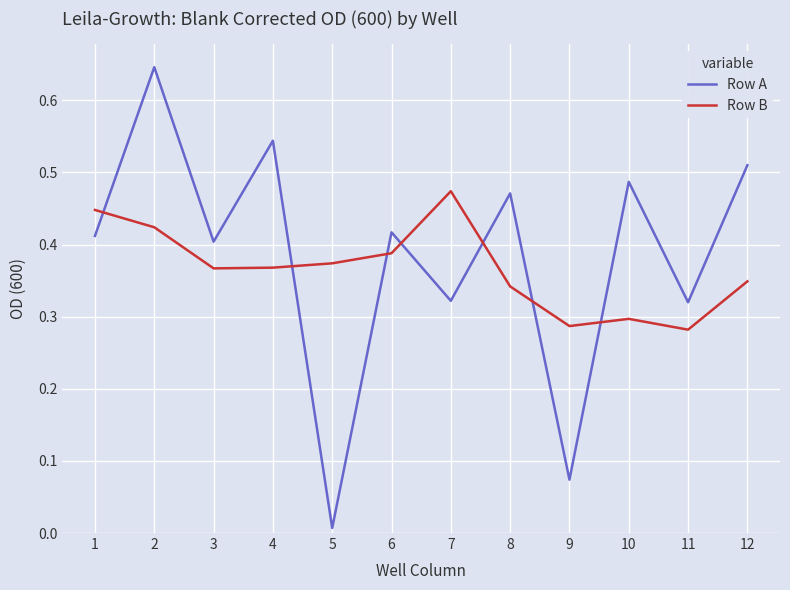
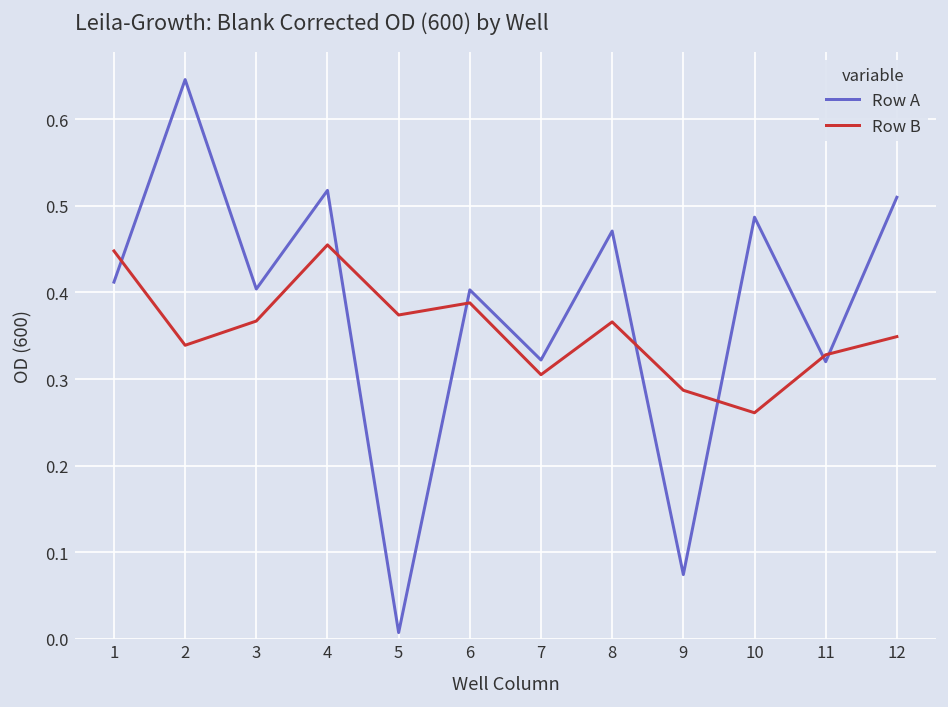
Row B, 2: 0.42 -> 0.34
Row A, 4: 0.54 -> 0.52
Row B, 4: 0.37 -> 0.46
Row A, 6: 0.42 -> 0.40
Row B, 7: 0.47 -> 0.31
Row B, 8: 0.34 -> 0.37
Row B, 10: 0.30 -> 0.26
Row B, 11: 0.28 -> 0.33
